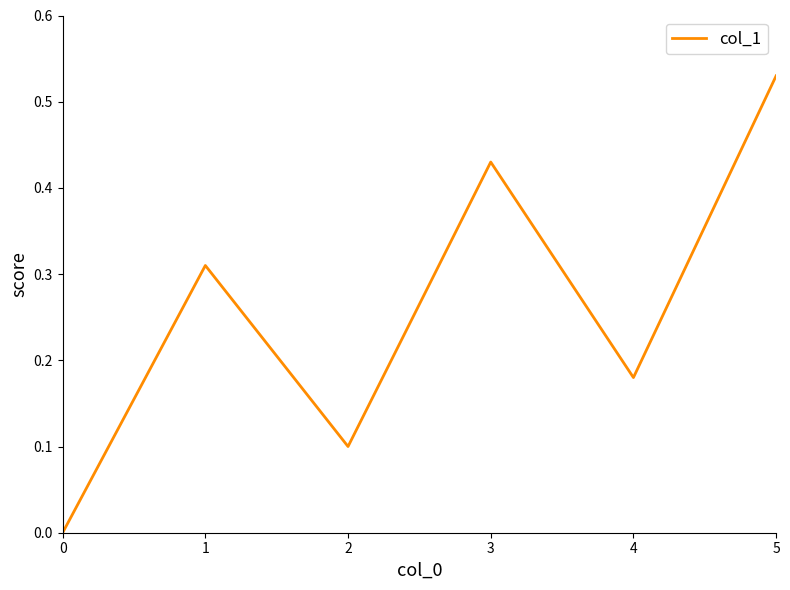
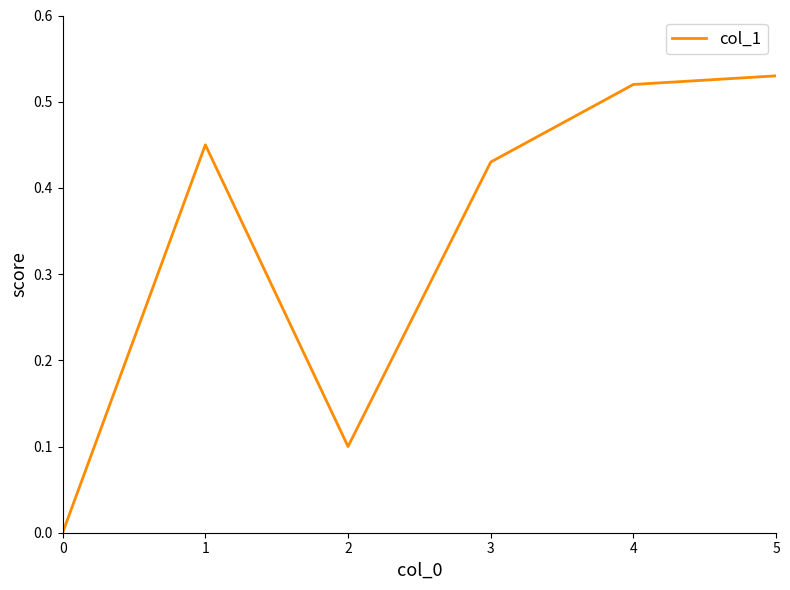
1: 0.31 -> 0.45
4: 0.18 -> 0.52
